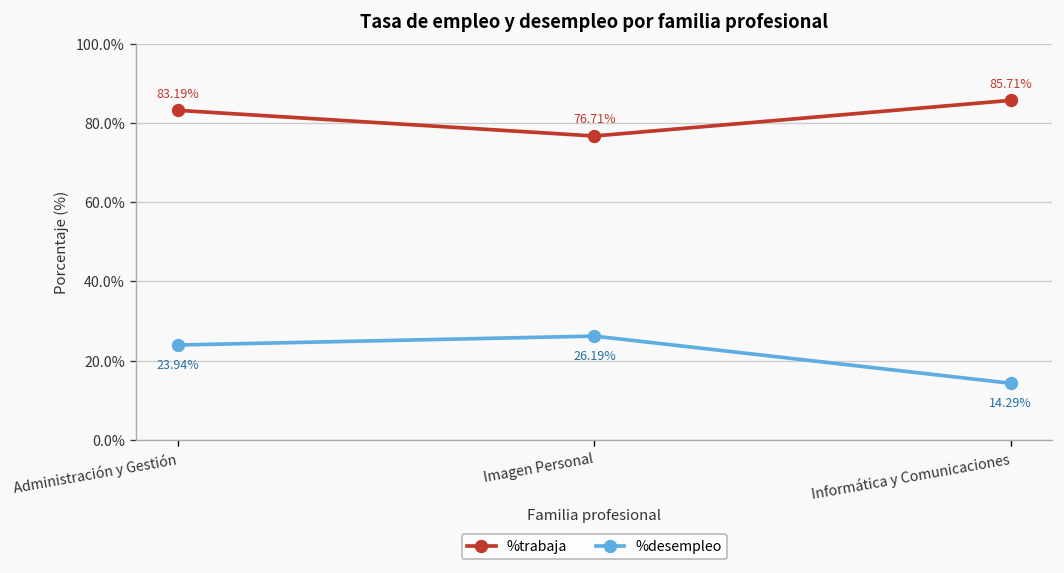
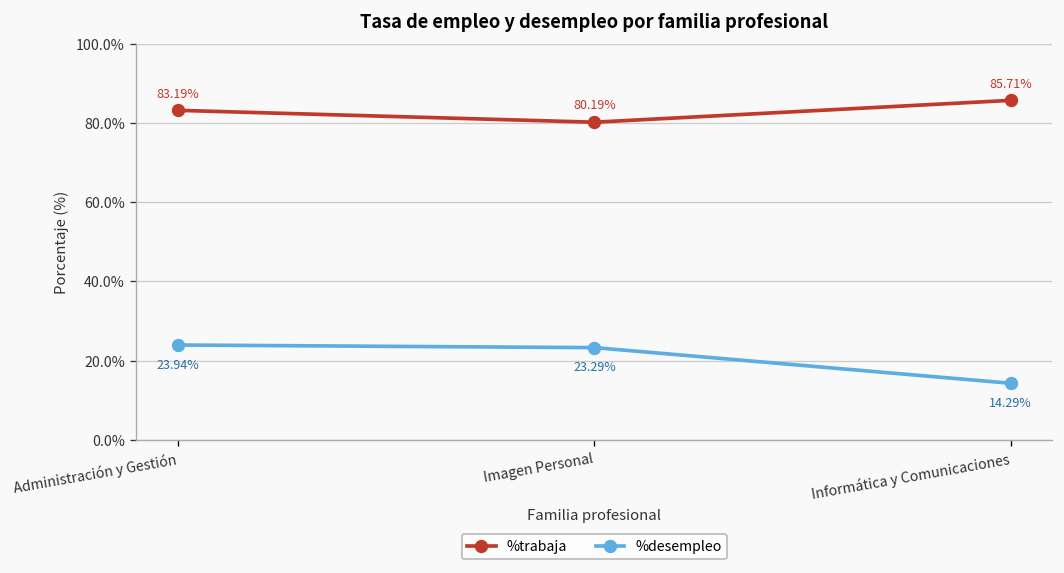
%trabaja, Imagen Personal: 76.71% -> 80.19%
%desempleo, Imagen Personal: 26.19% -> 23.29%
